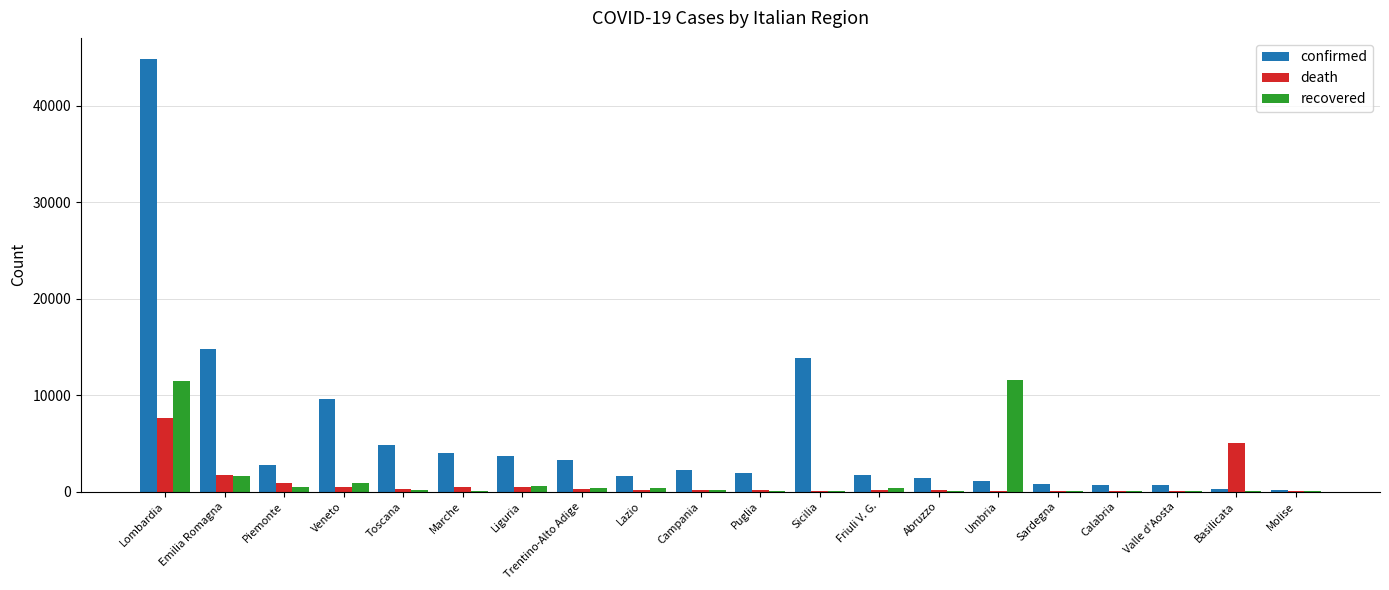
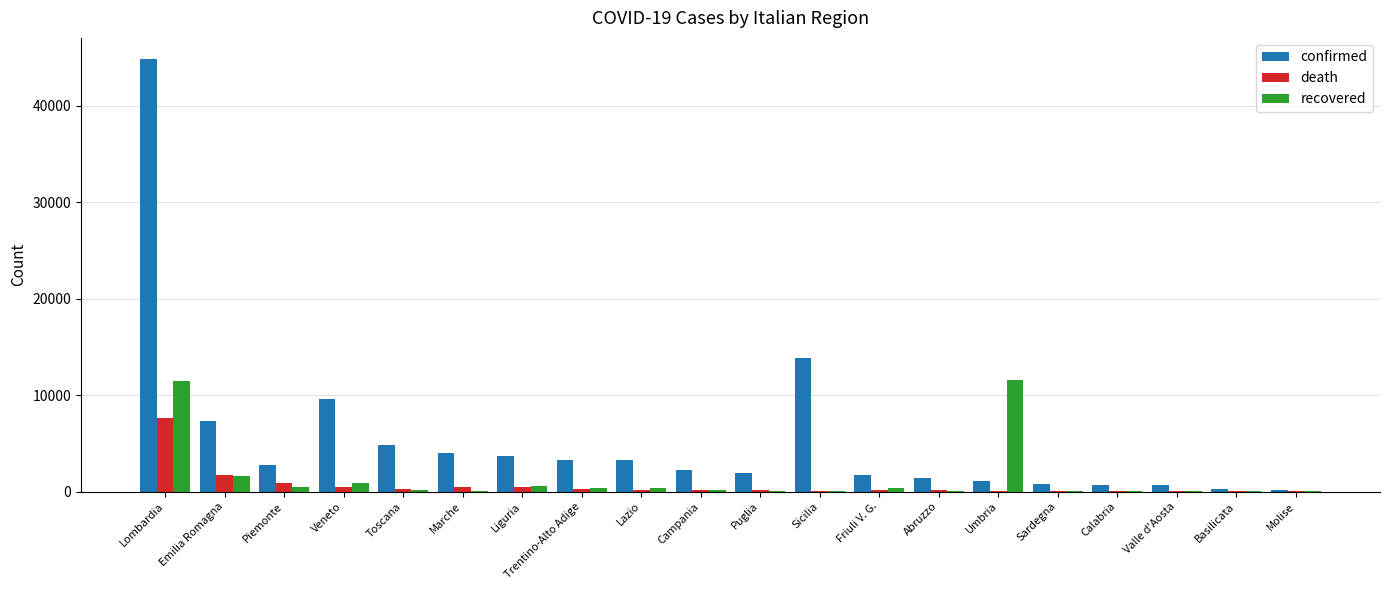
confirmed, Emilia Romagna: 15000 -> 7000
confirmed, Lazio: 2000 -> 3000
death, Basilicata: 5000 -> 0
